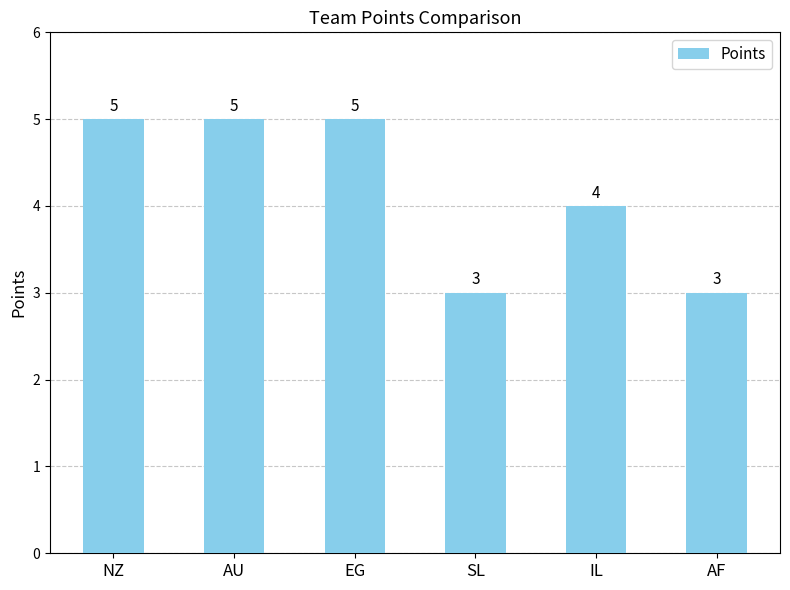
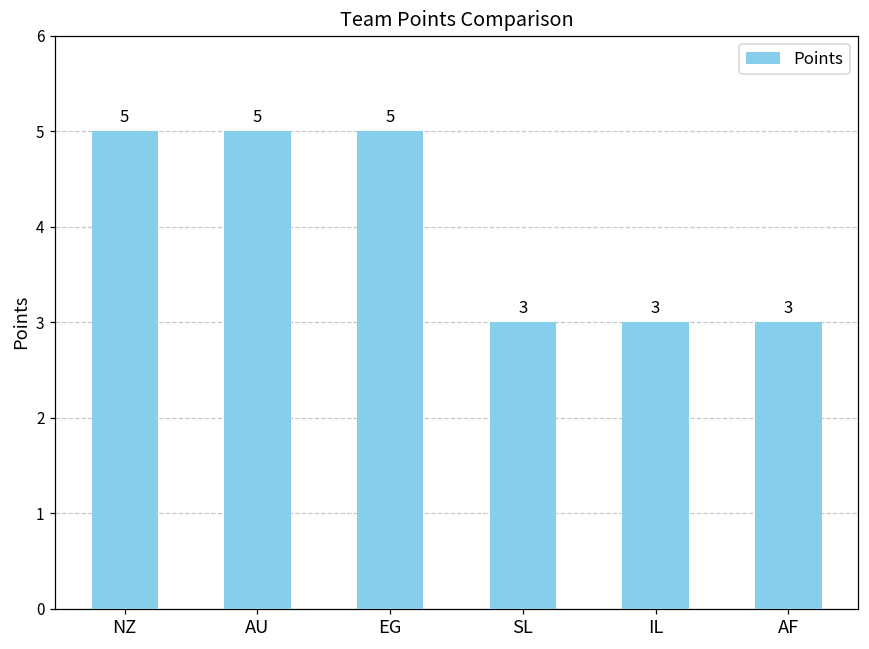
IL: 4 -> 3
